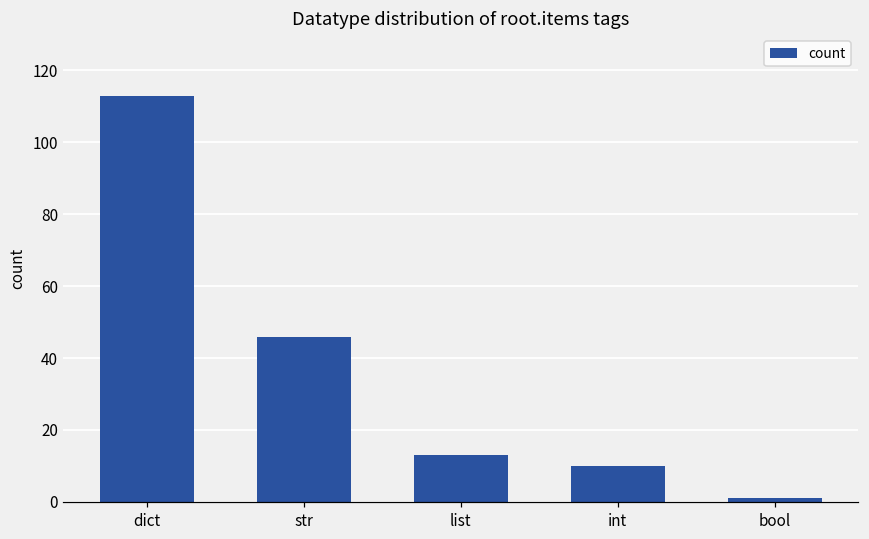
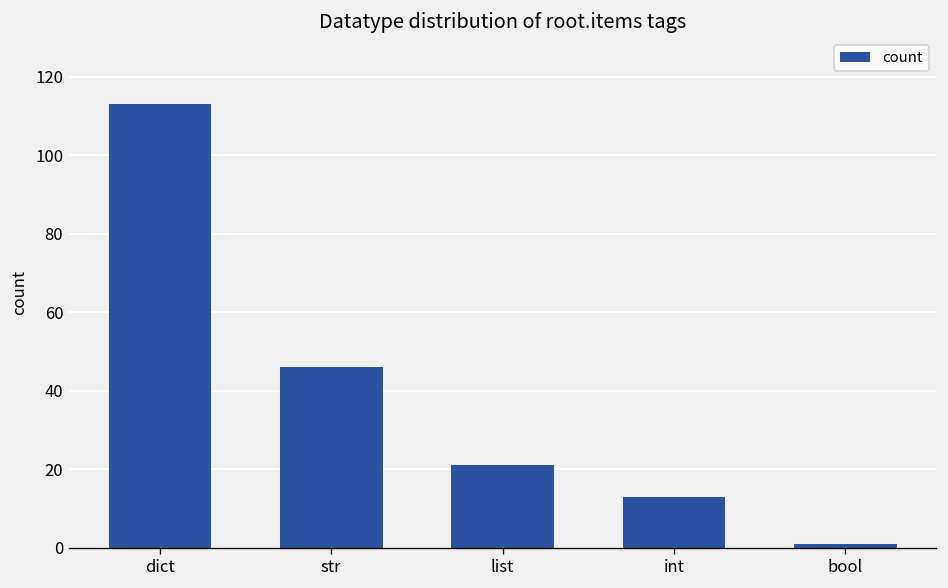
list: 13 -> 21
int: 10 -> 13
